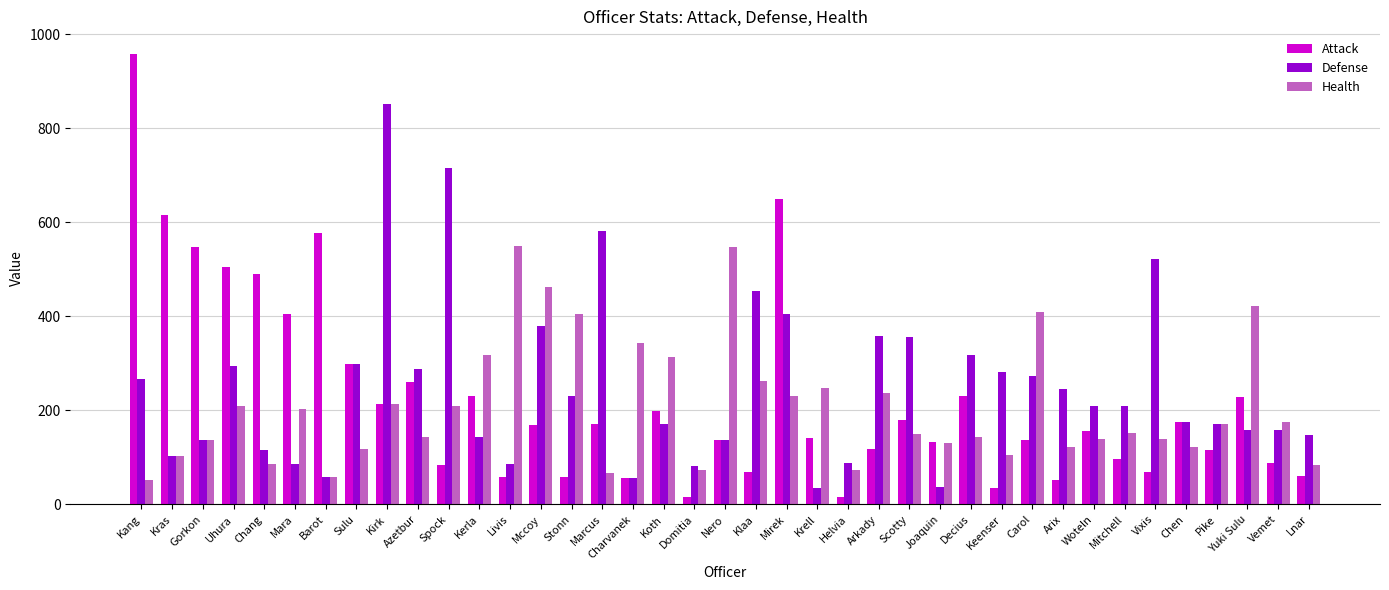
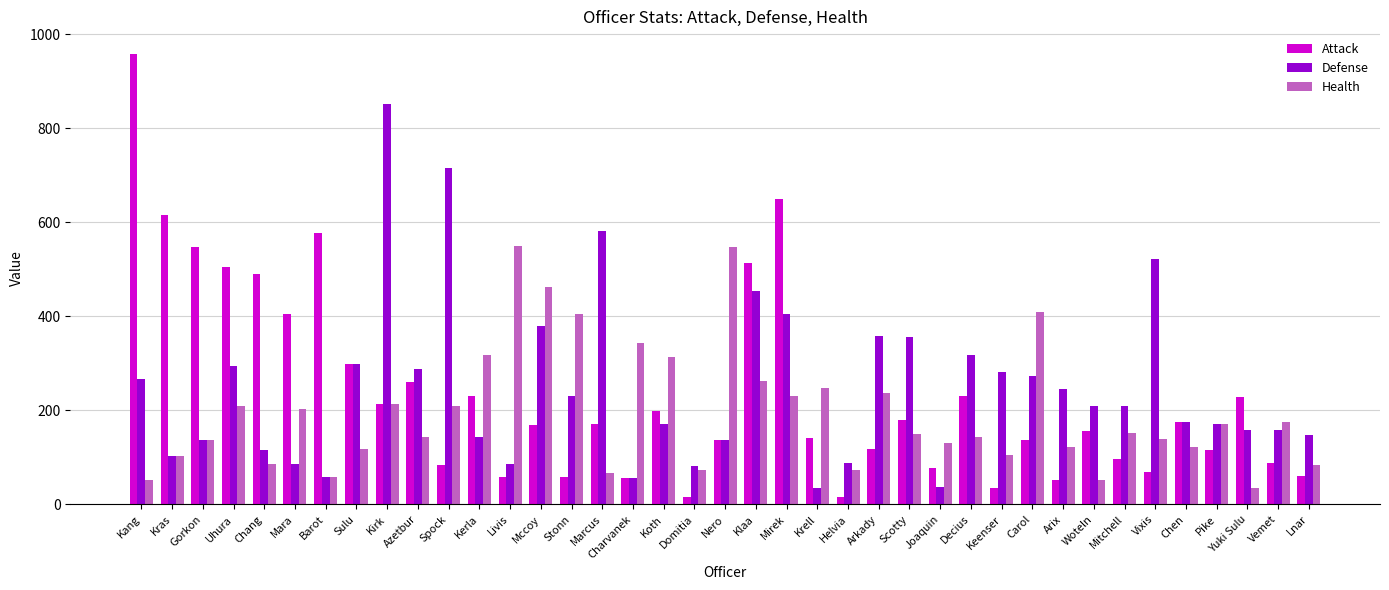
Attack, Klaa: 70 -> 510
Attack, Joaquin: 130 -> 80
Health, Woteln: 140 -> 50
Health, Yuki Sulu: 420 -> 40
